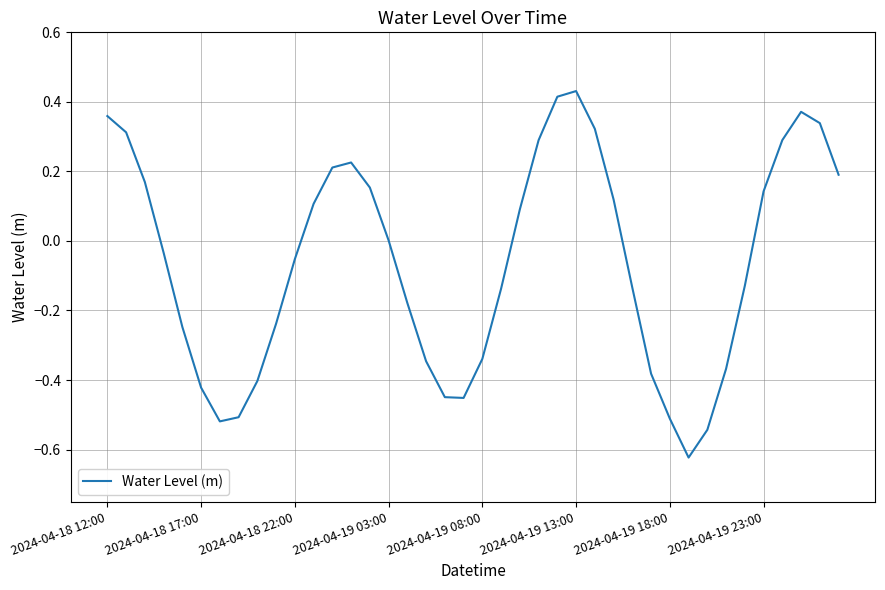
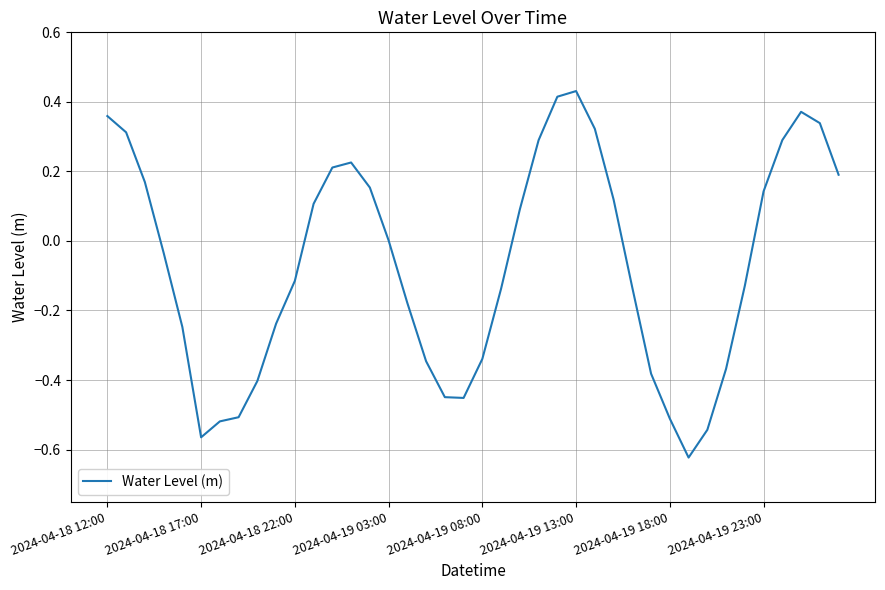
2024-04-18 17:00: -0.42 -> -0.56
2024-04-18 22:00: -0.05 -> -0.11
